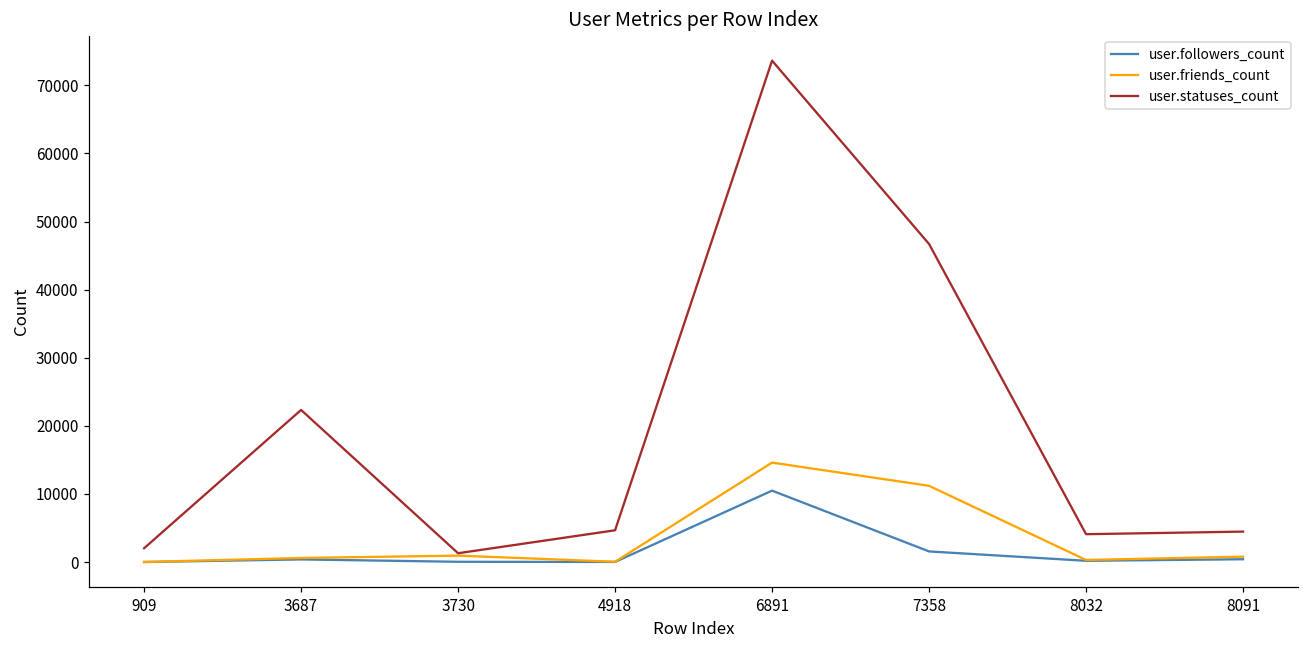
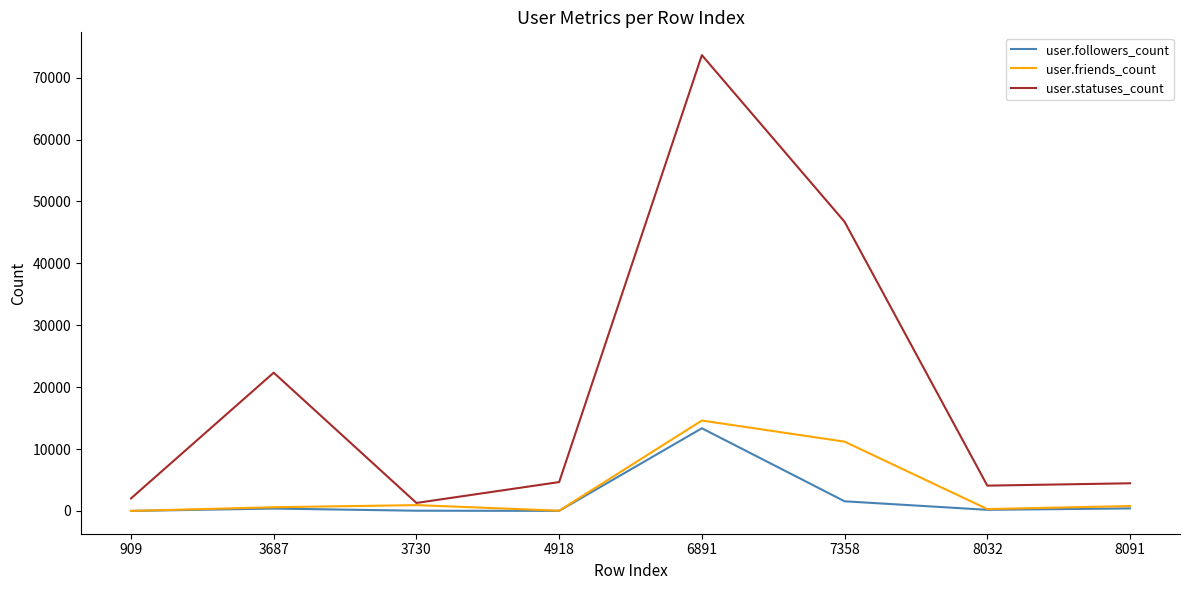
user.followers_count, 6891: 10000 -> 13000
